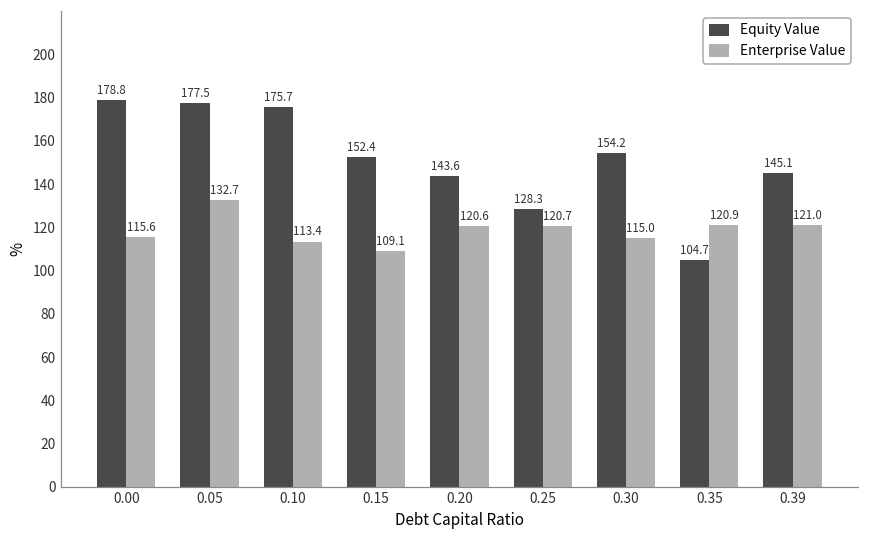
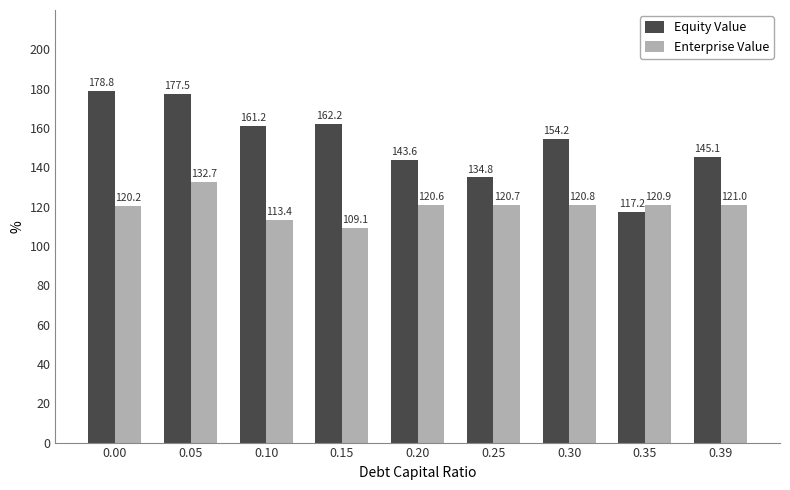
Enterprise Value, 0.00: 115.6 -> 120.2
Equity Value, 0.10: 175.7 -> 161.2
Equity Value, 0.15: 152.4 -> 162.2
Equity Value, 0.25: 128.3 -> 134.8
Enterprise Value, 0.30: 115.0 -> 120.8
Equity Value, 0.35: 104.7 -> 117.2
